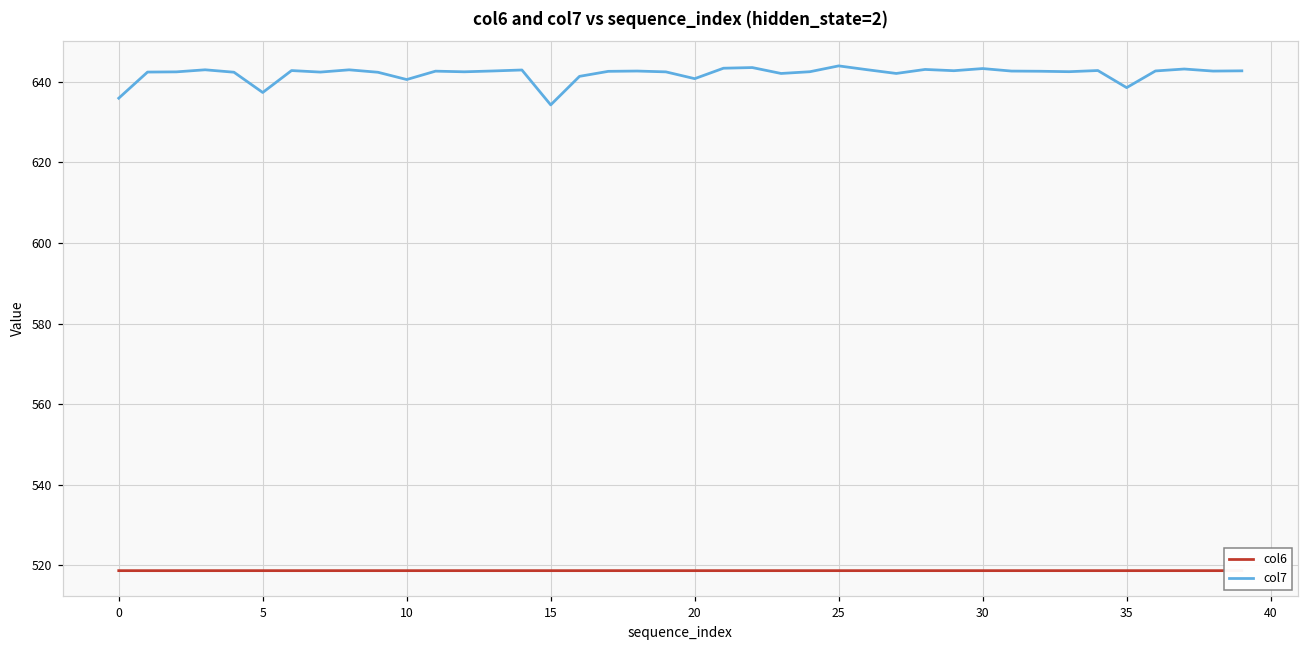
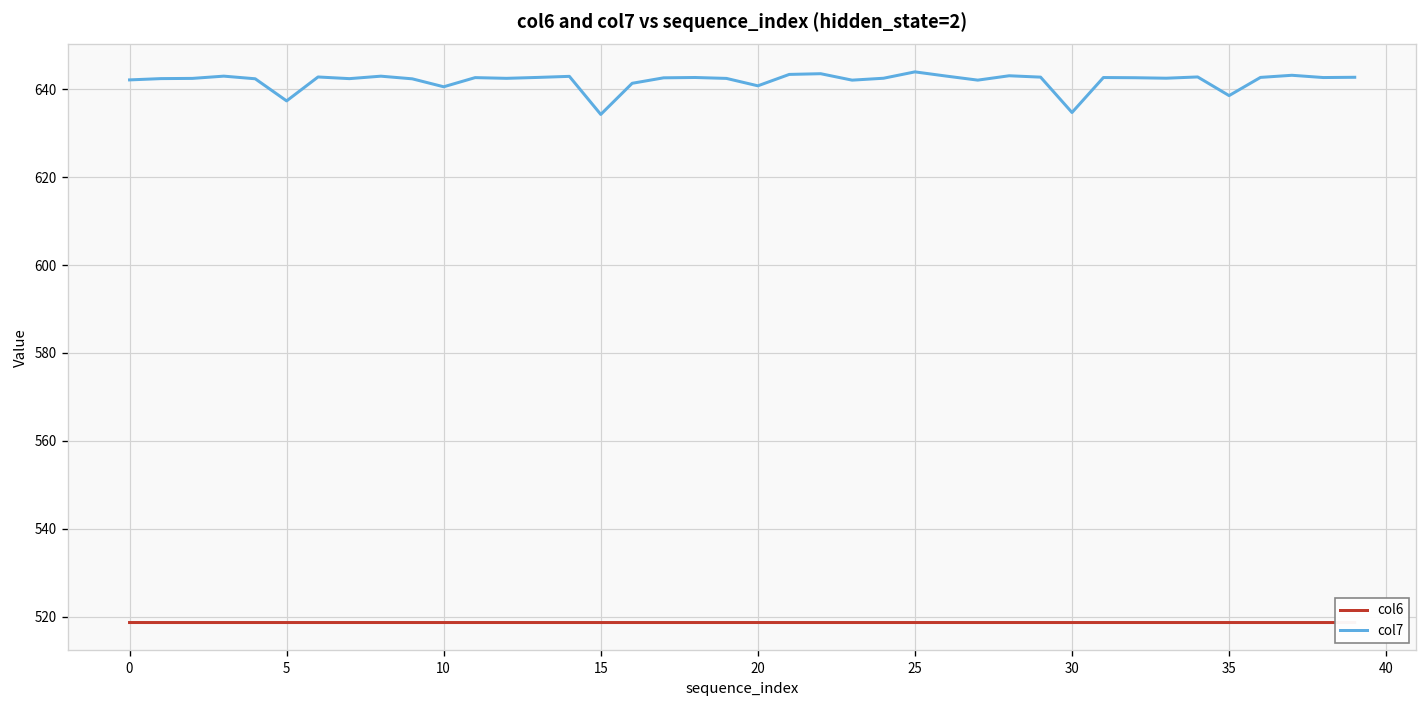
col7, 0: 636 -> 642
col7, 30: 643 -> 635
